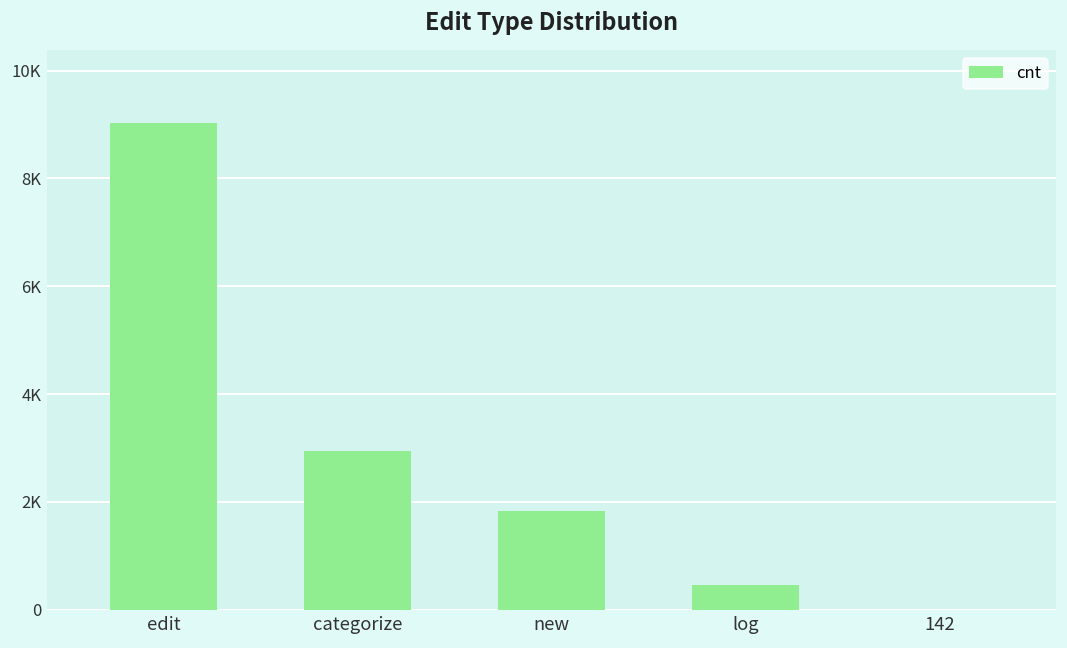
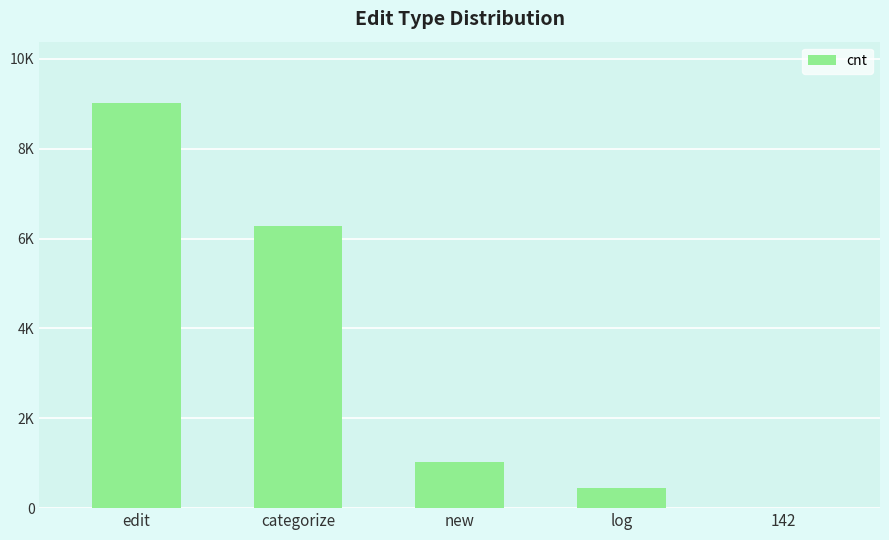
categorize: 2900 -> 6300
new: 1800 -> 1000
